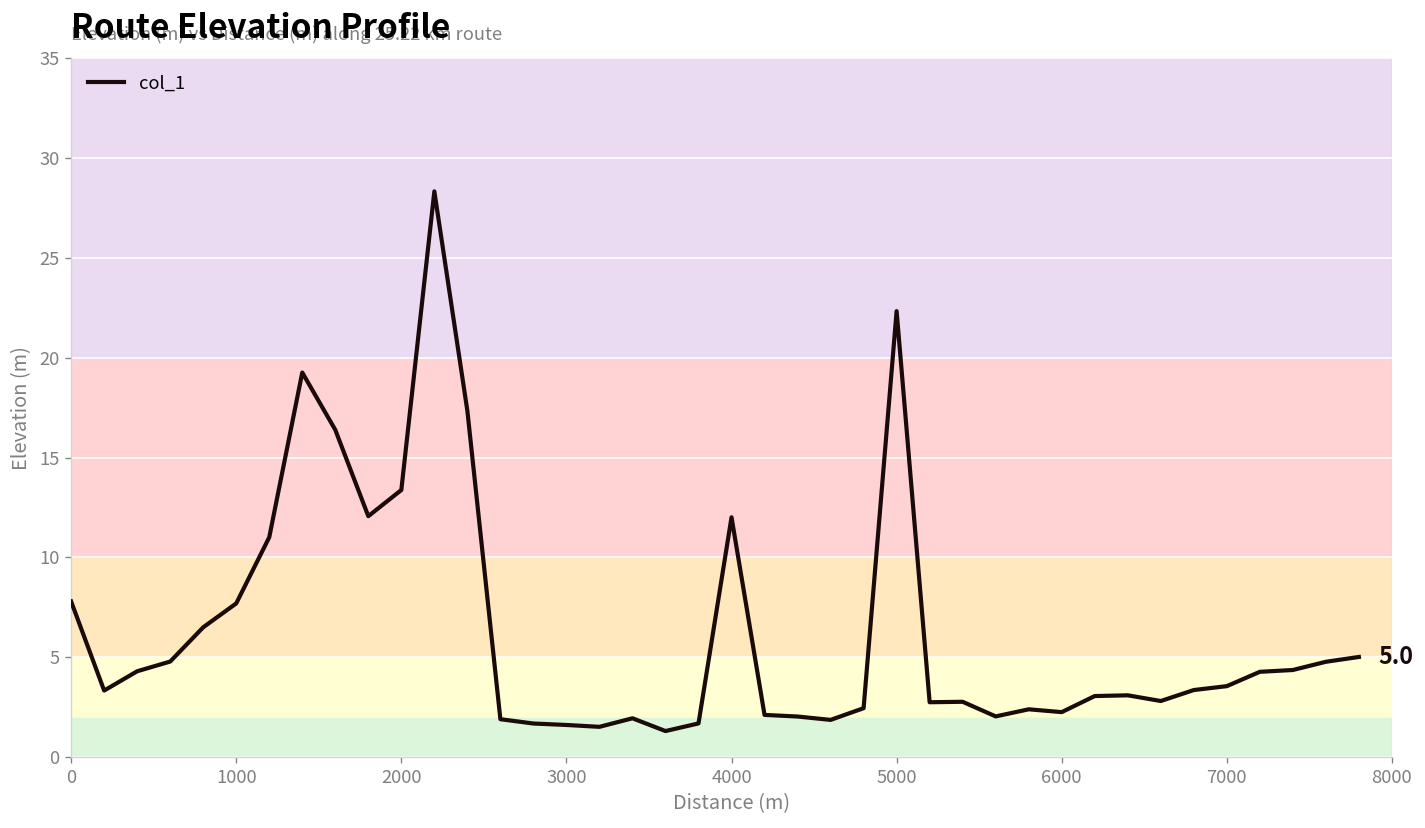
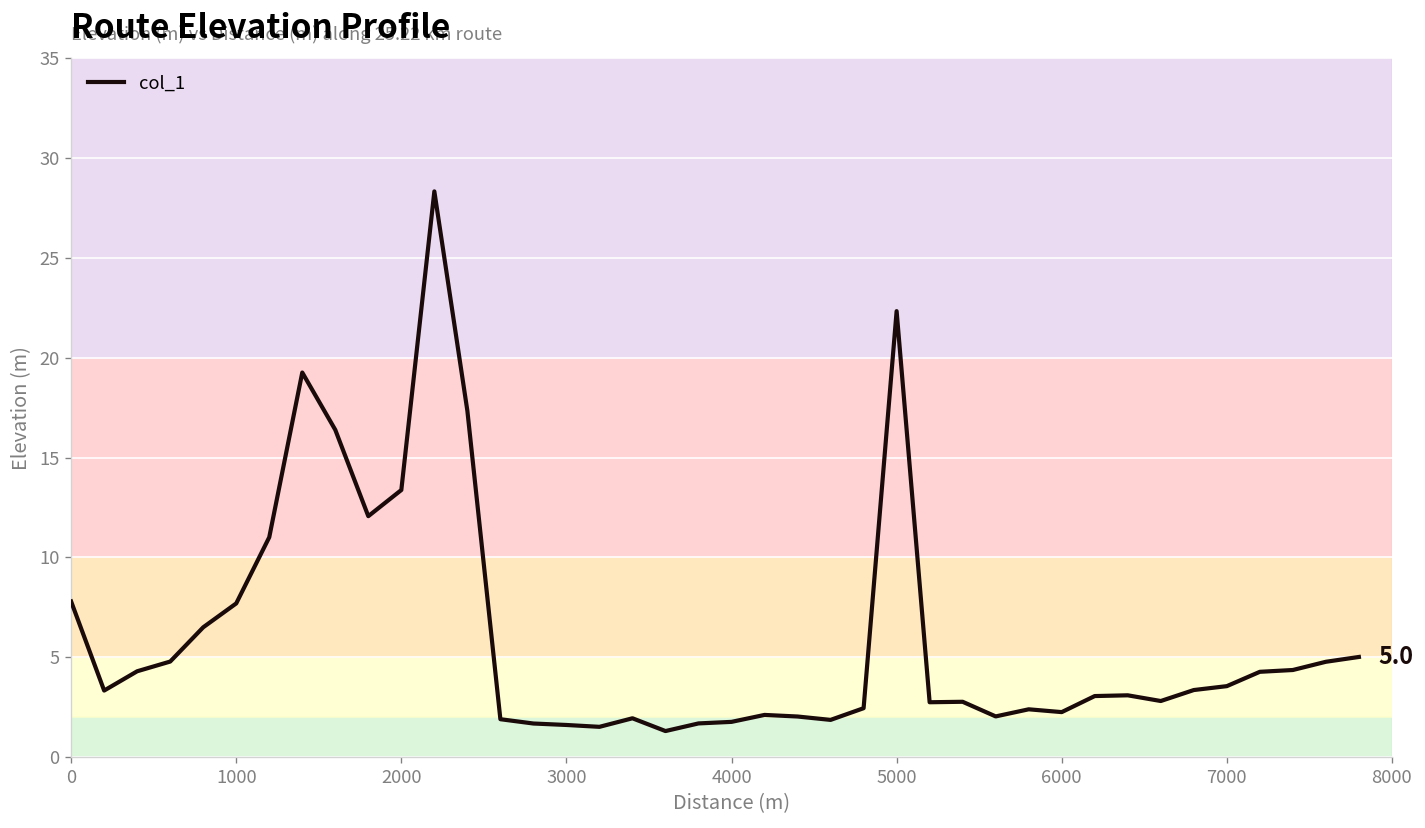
4000: 12.0 -> 1.8
